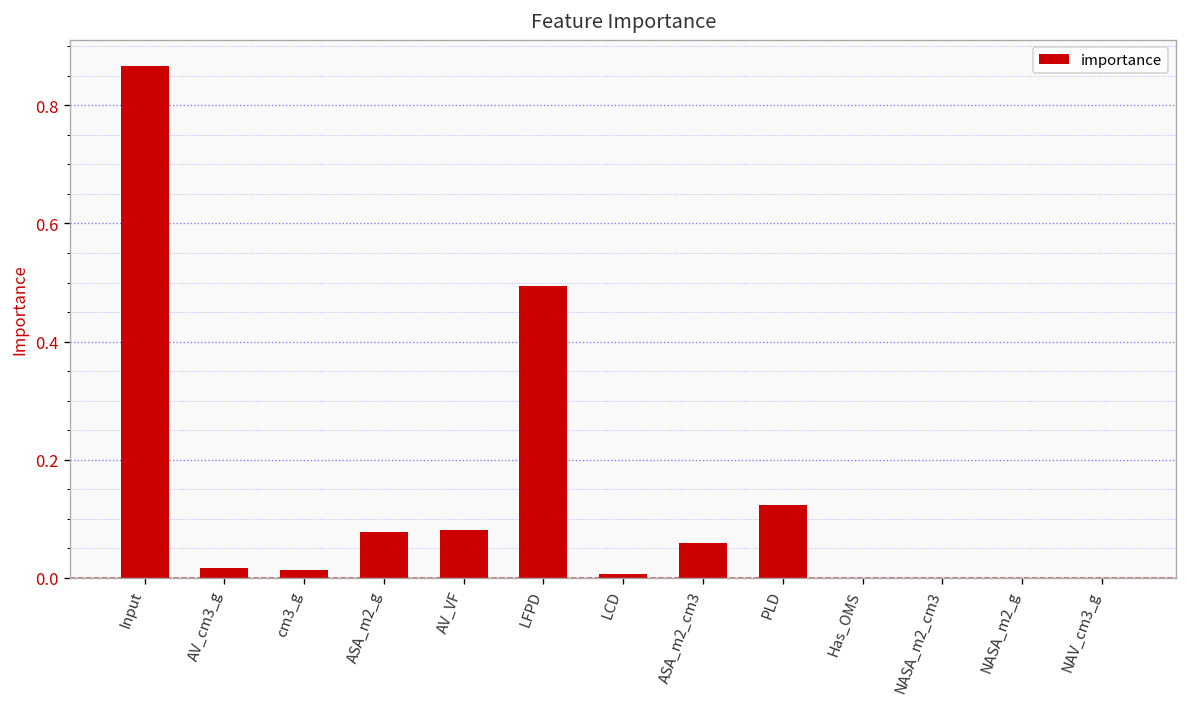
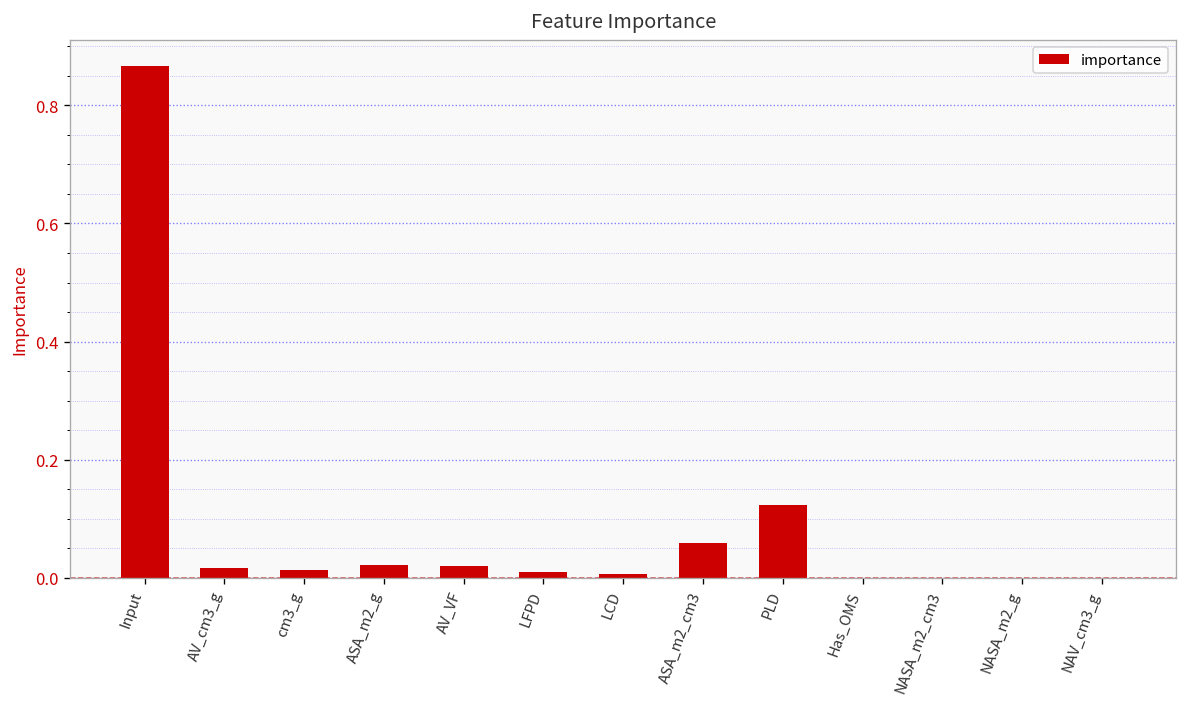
ASA_m2_g: 0.08 -> 0.02
AV_VF: 0.08 -> 0.02
LFPD: 0.49 -> 0.01
